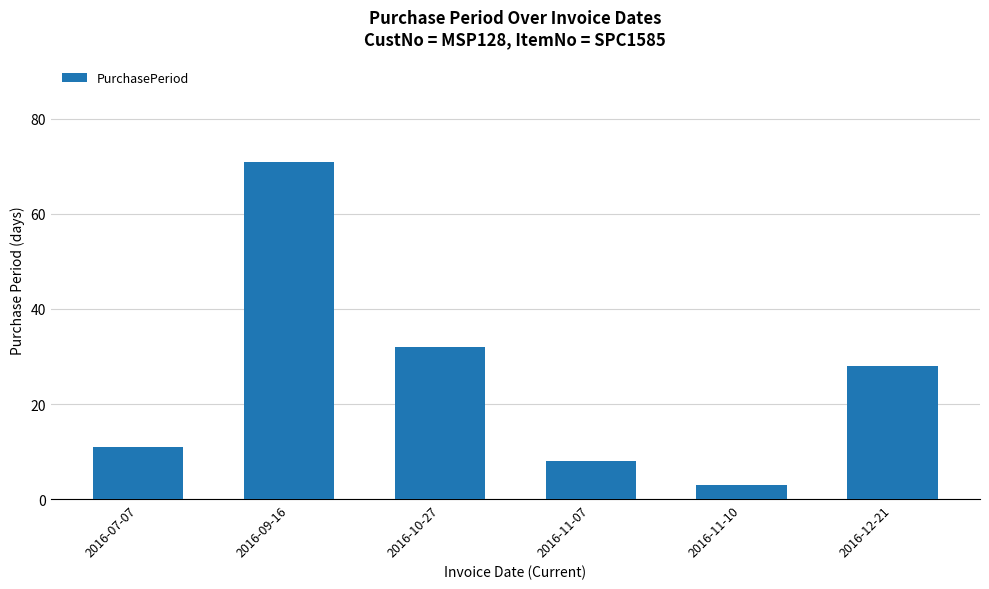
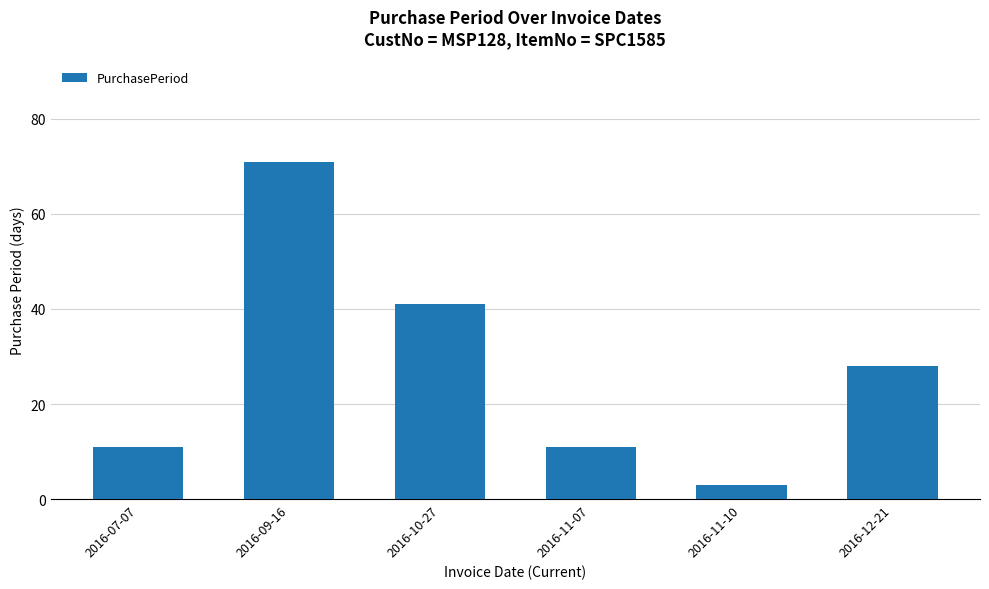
2016-10-27: 32 -> 41
2016-11-07: 8 -> 11
